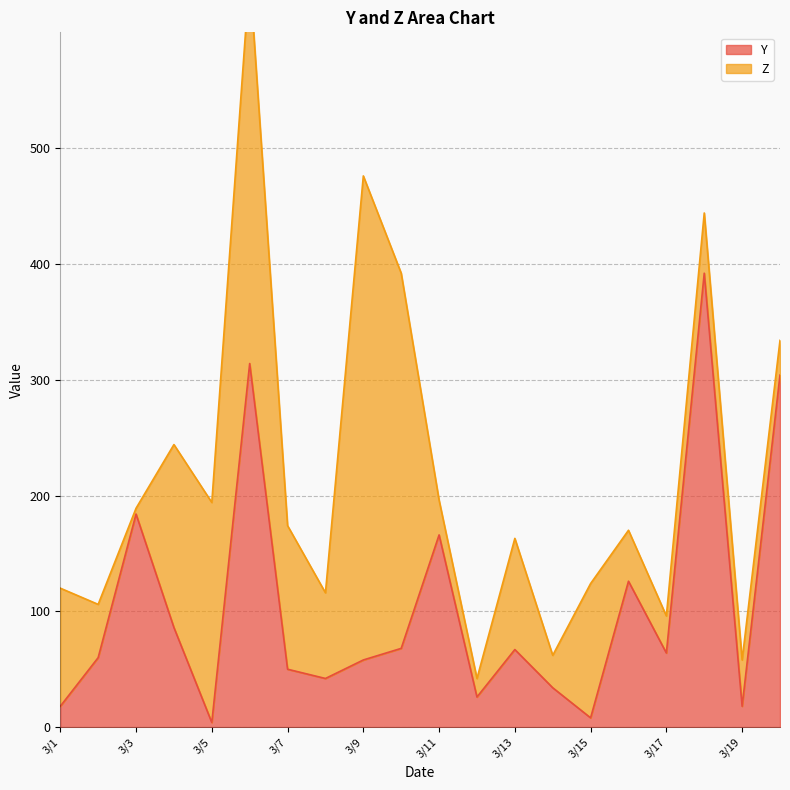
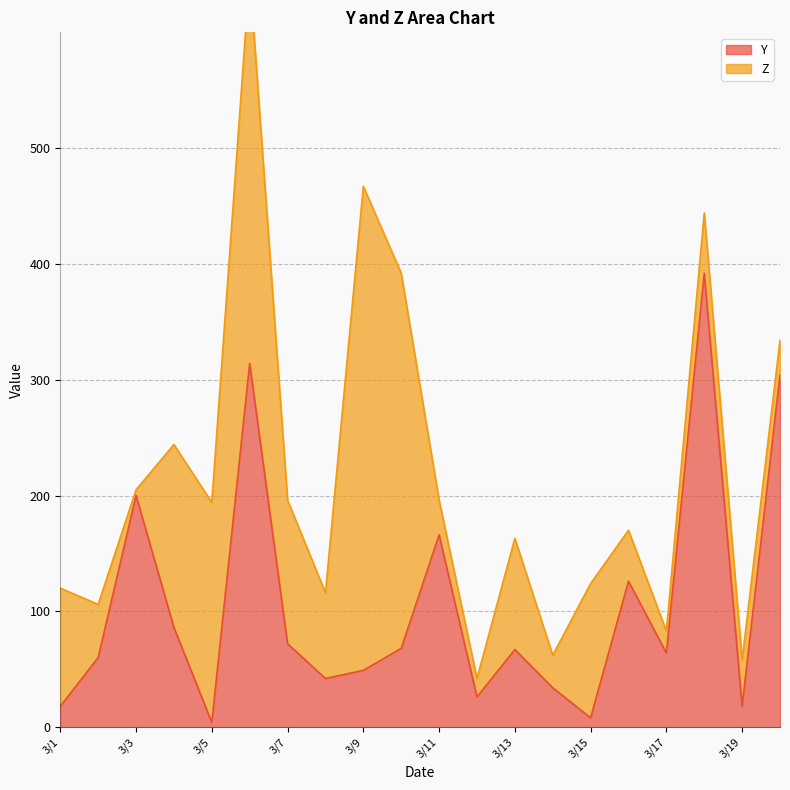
Y, 3/3: 184 -> 200
Y, 3/7: 50 -> 72
Y, 3/9: 58 -> 49
Z, 3/17: 32 -> 19
